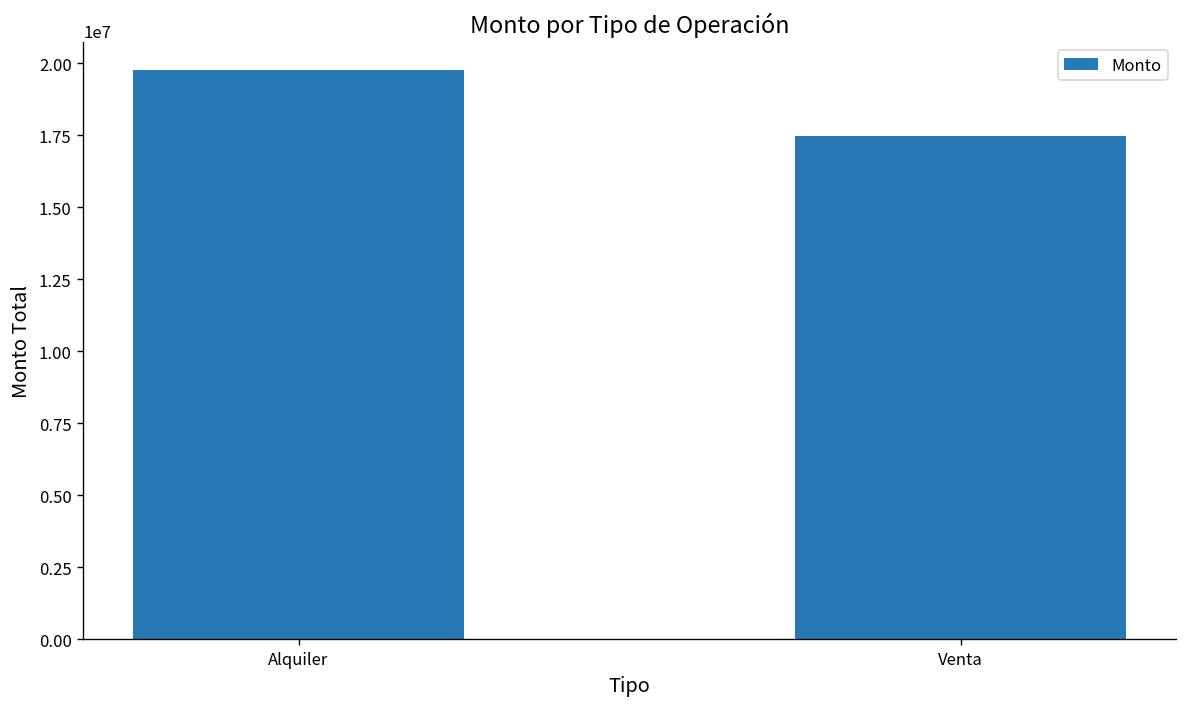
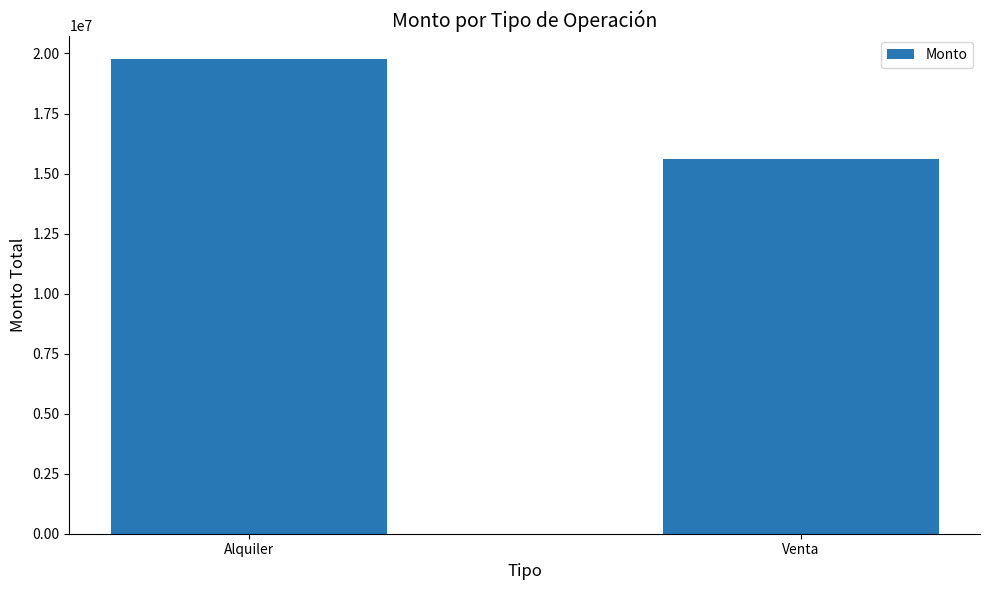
Venta: 17500000 -> 15600000
